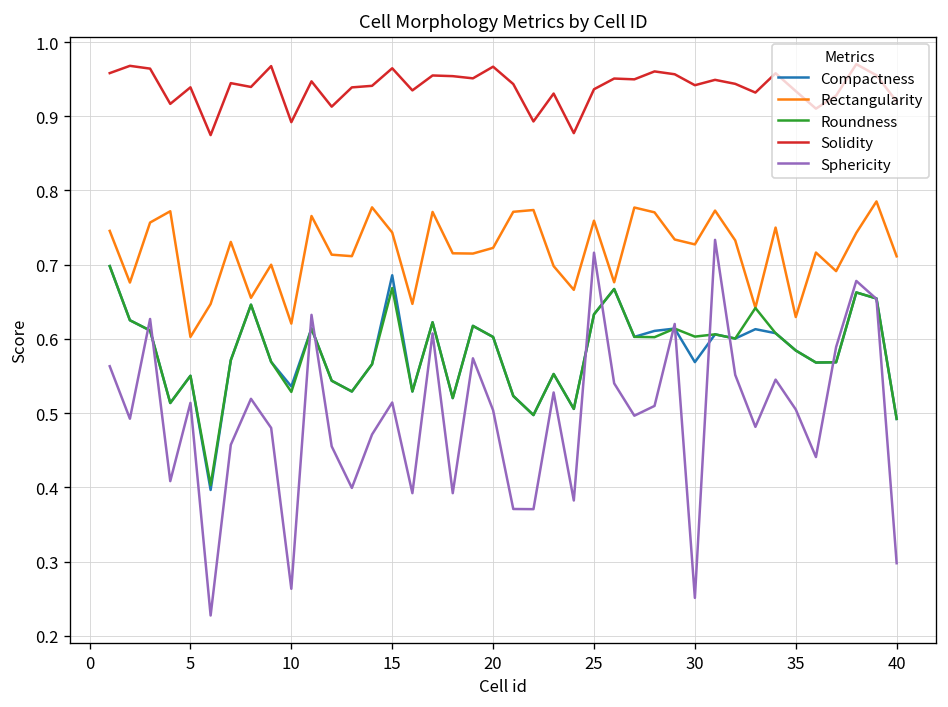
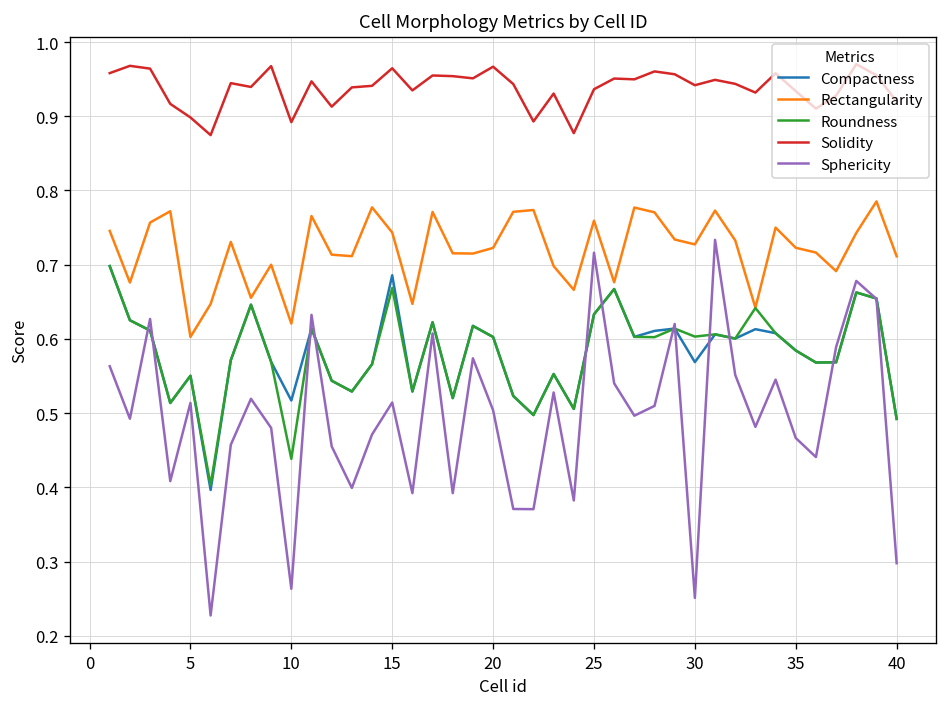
Solidity, 5: 0.94 -> 0.90
Compactness, 10: 0.54 -> 0.52
Roundness, 10: 0.53 -> 0.44
Rectangularity, 35: 0.63 -> 0.72
Sphericity, 35: 0.50 -> 0.47
